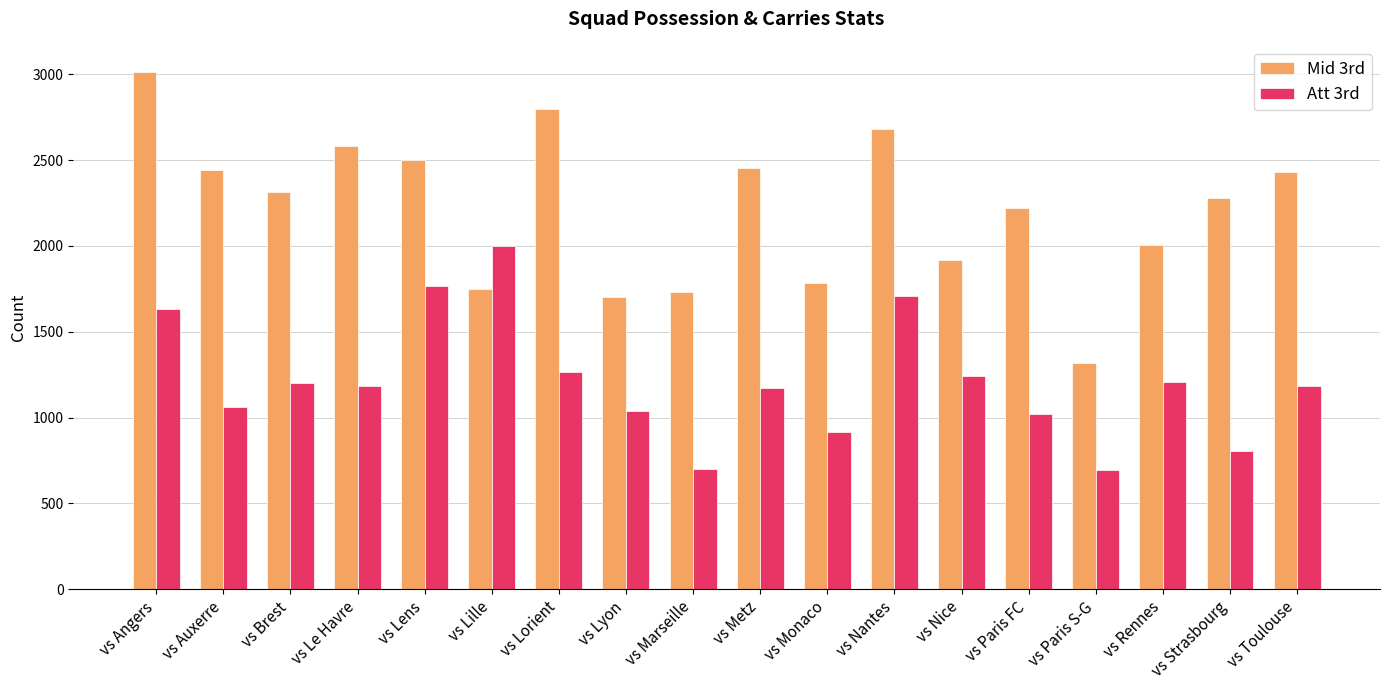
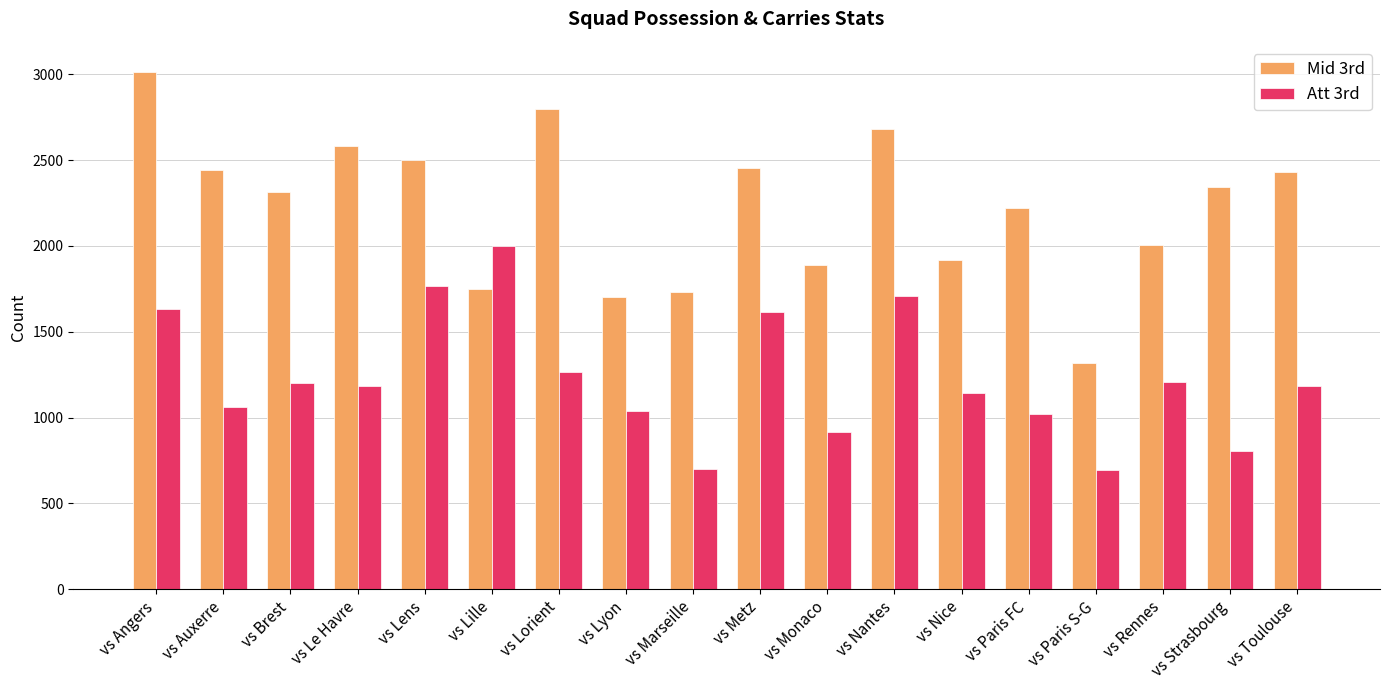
Att 3rd, vs Metz: 1170 -> 1610
Mid 3rd, vs Monaco: 1780 -> 1890
Att 3rd, vs Nice: 1240 -> 1140
Mid 3rd, vs Strasbourg: 2280 -> 2340
